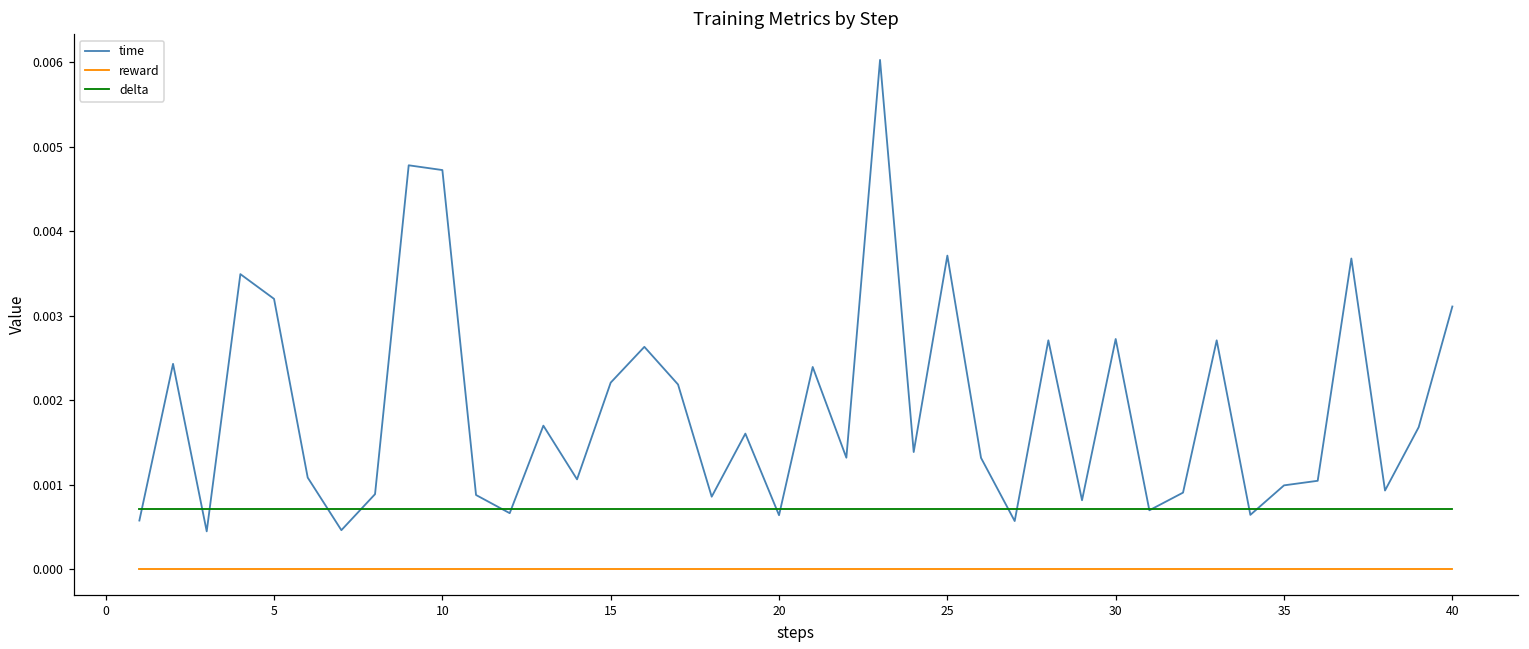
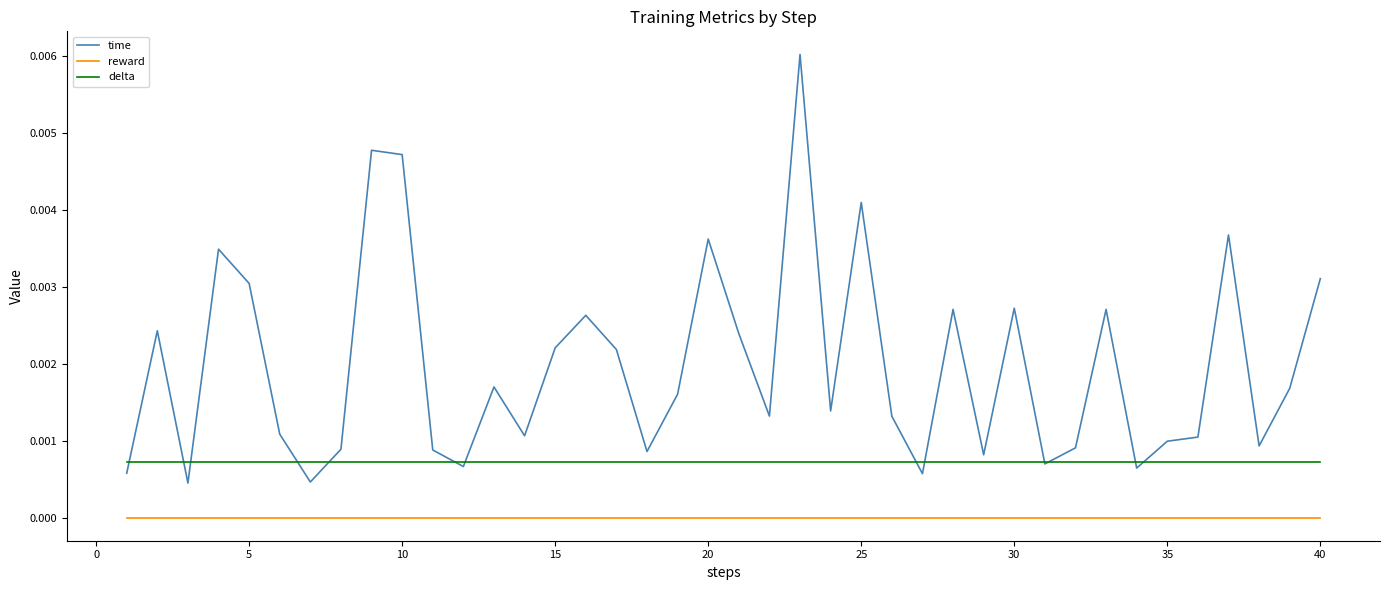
time, 5: 0.0032 -> 0.0030
time, 20: 0.0006 -> 0.0036
time, 25: 0.0037 -> 0.0041
